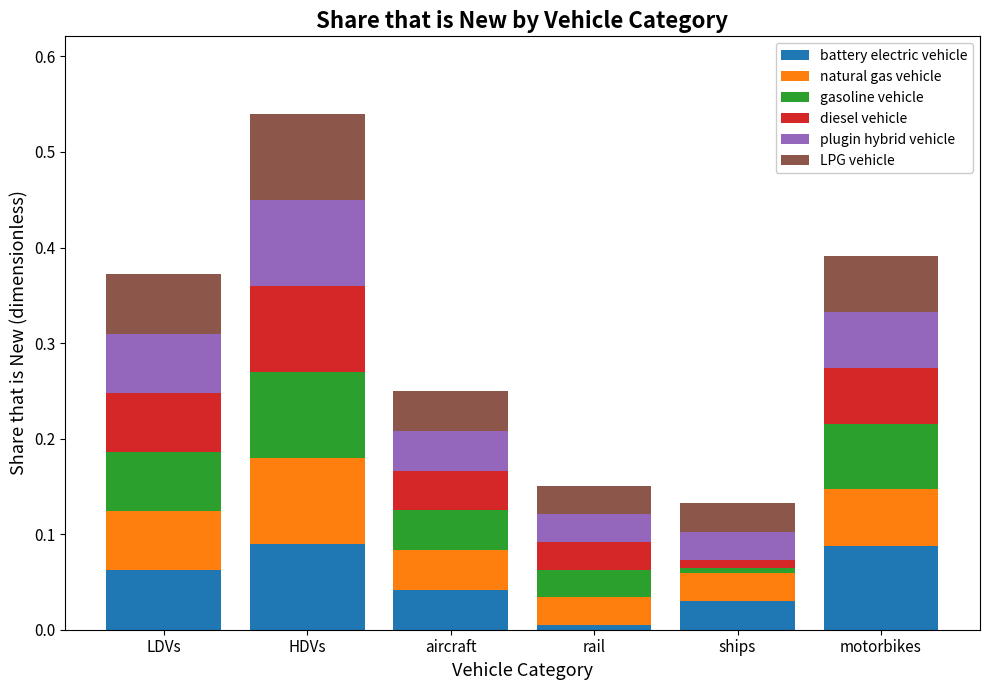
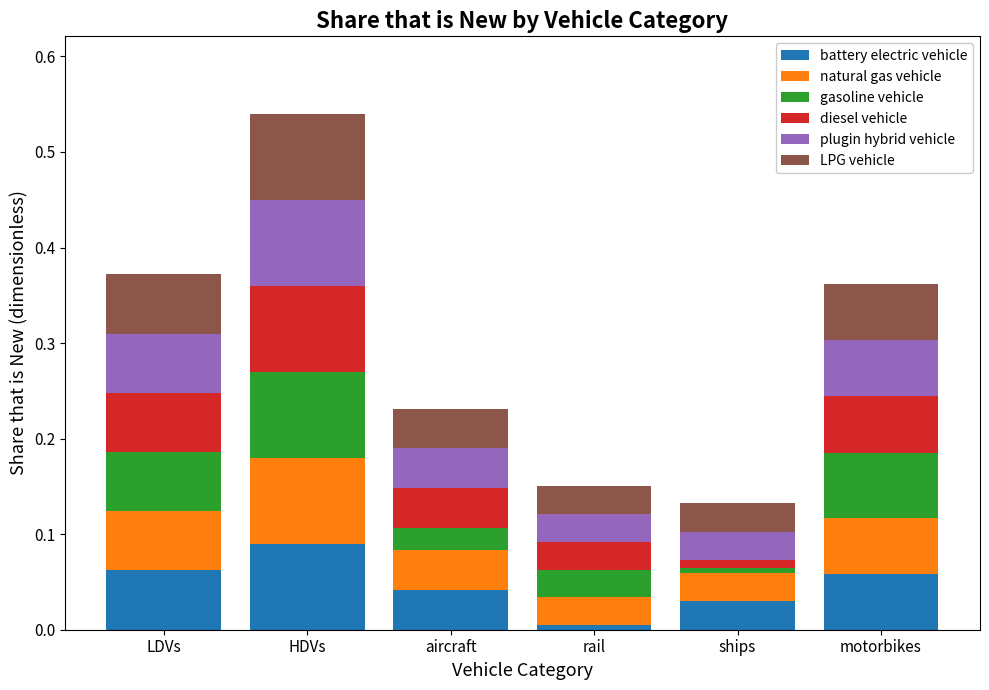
gasoline vehicle, aircraft: 0.04 -> 0.02
battery electric vehicle, motorbikes: 0.09 -> 0.06
